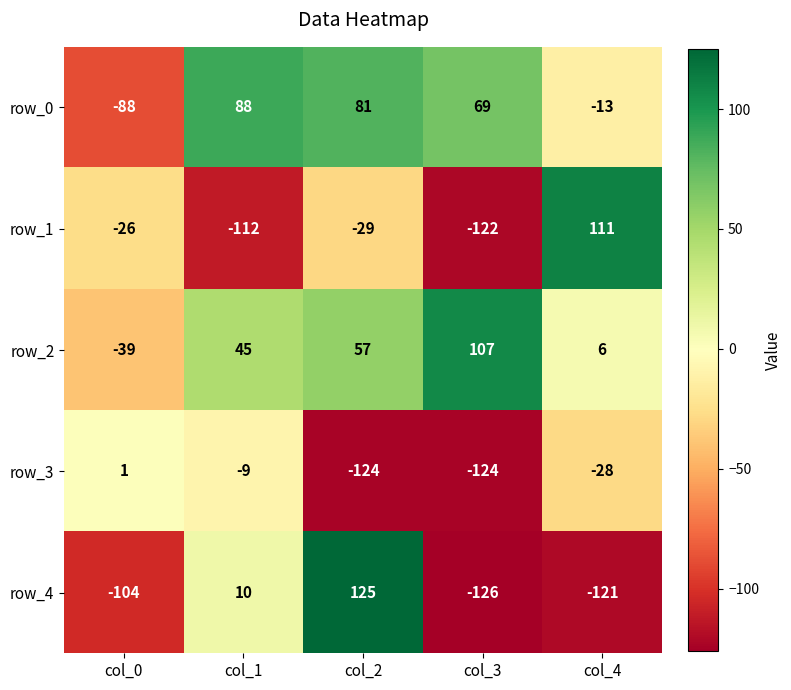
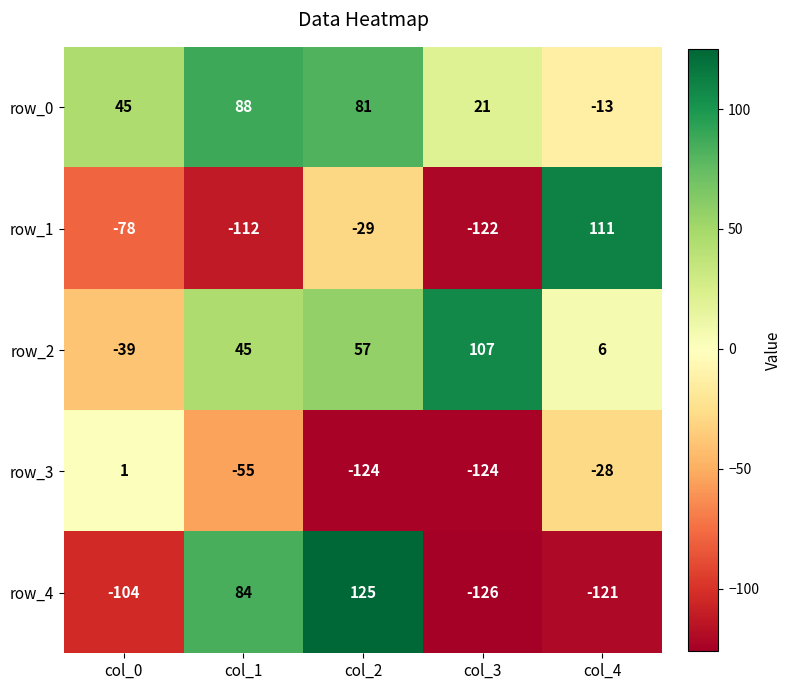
row_0, col_0: -88 -> 45
row_0, col_3: 69 -> 21
row_1, col_0: -26 -> -78
row_3, col_1: -9 -> -55
row_4, col_1: 10 -> 84
